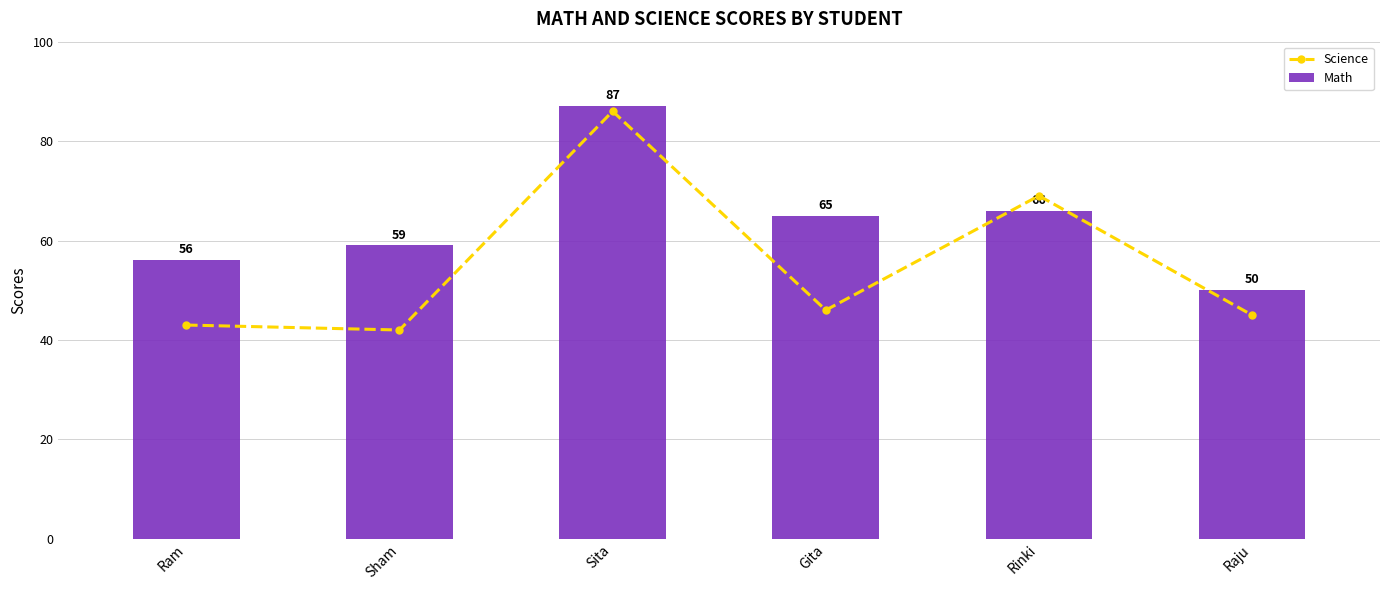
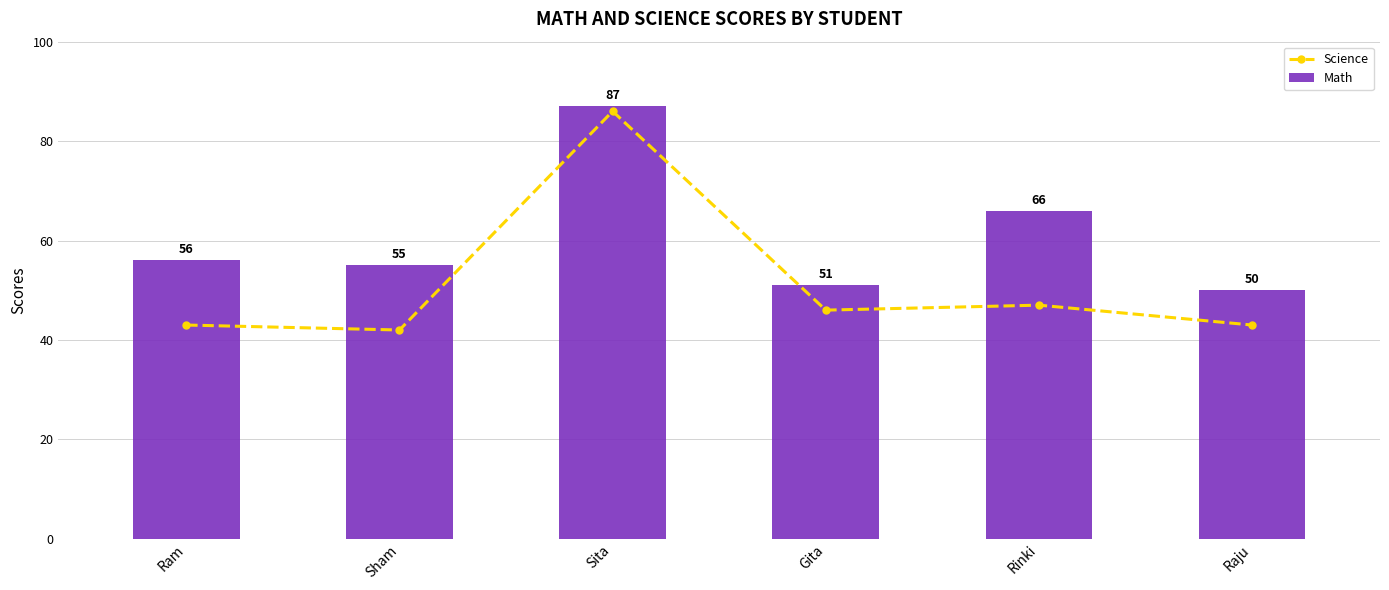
Math, Sham: 59 -> 55
Math, Gita: 65 -> 51
Science, Rinki: 69 -> 47
Science, Raju: 45 -> 43
